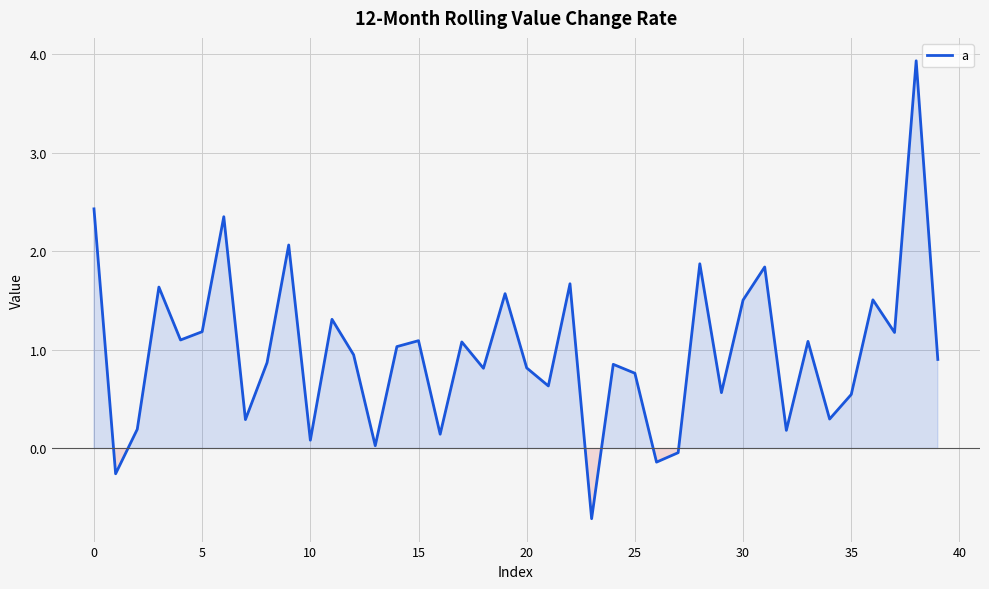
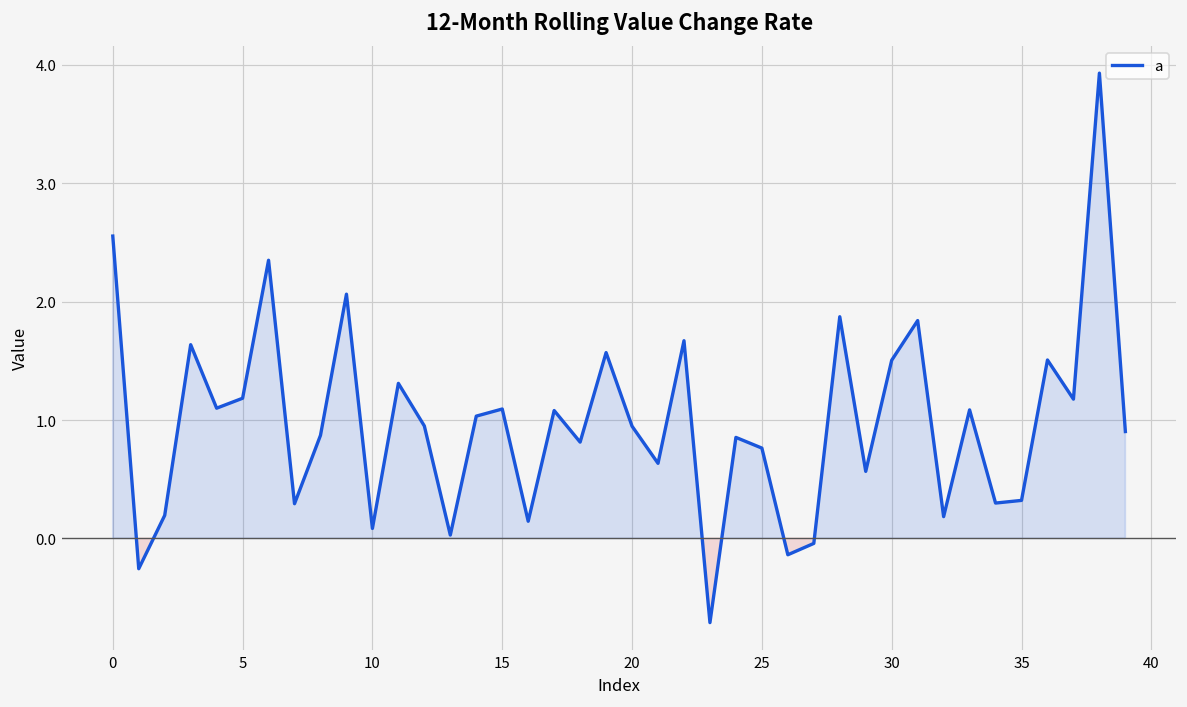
0: 2.4 -> 2.6
20: 0.8 -> 0.9
35: 0.5 -> 0.3
